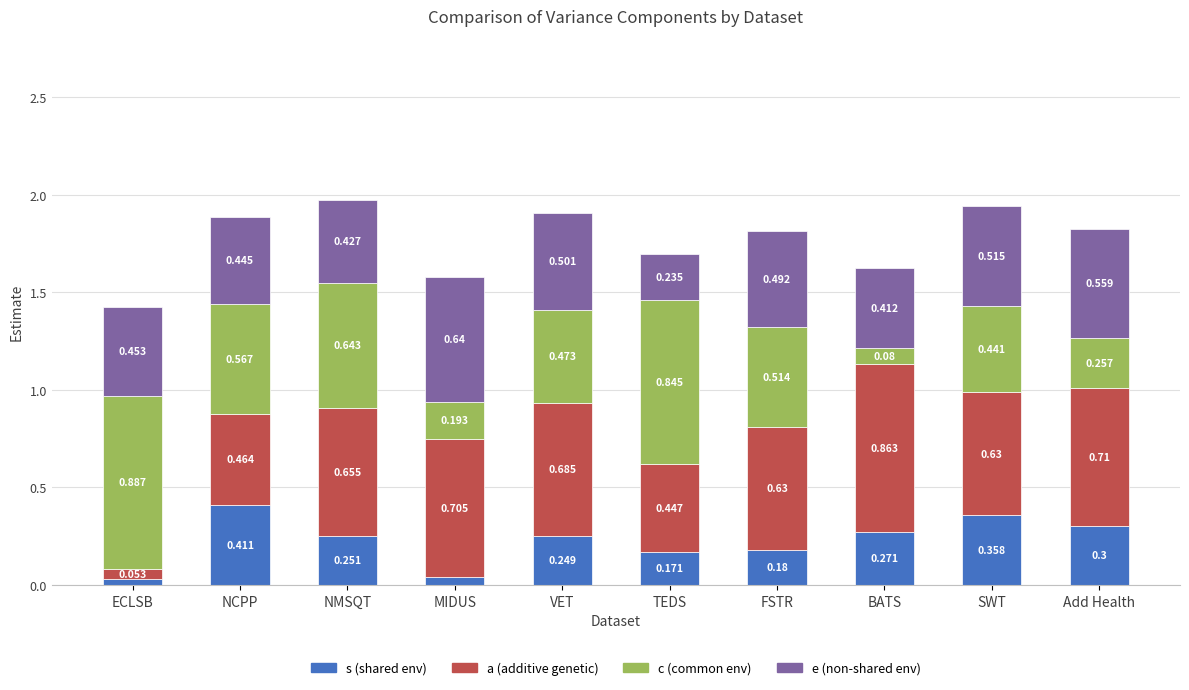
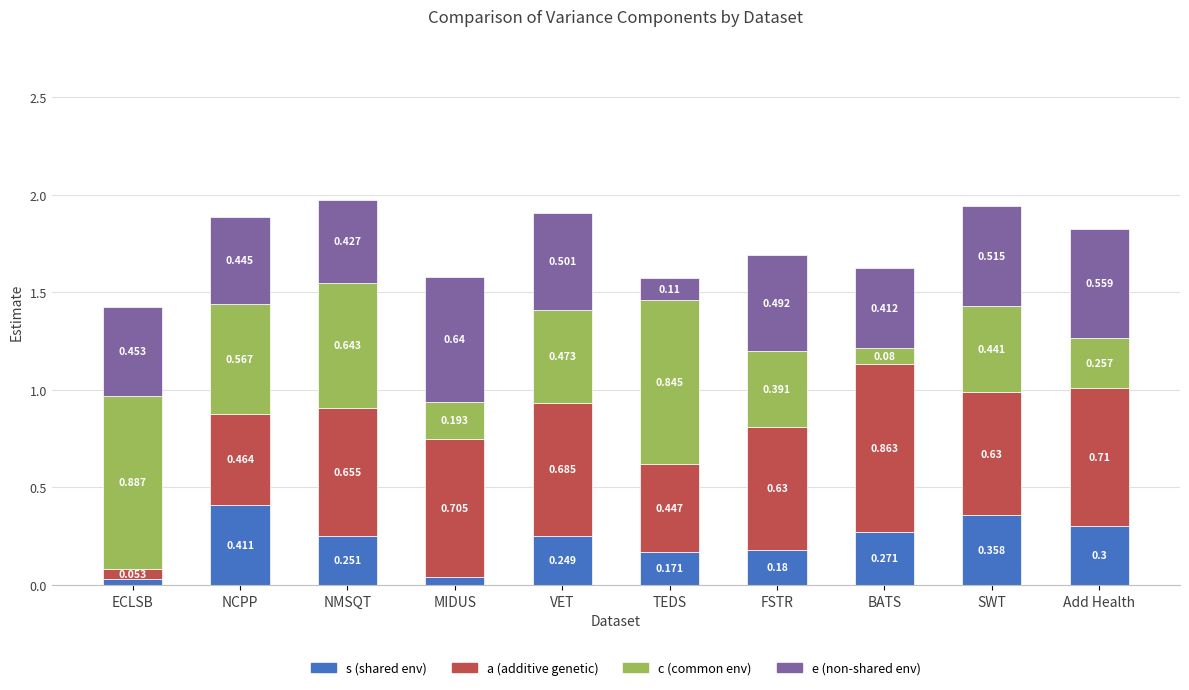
e (non-shared env), TEDS: 0.235 -> 0.11
c (common env), FSTR: 0.514 -> 0.391
